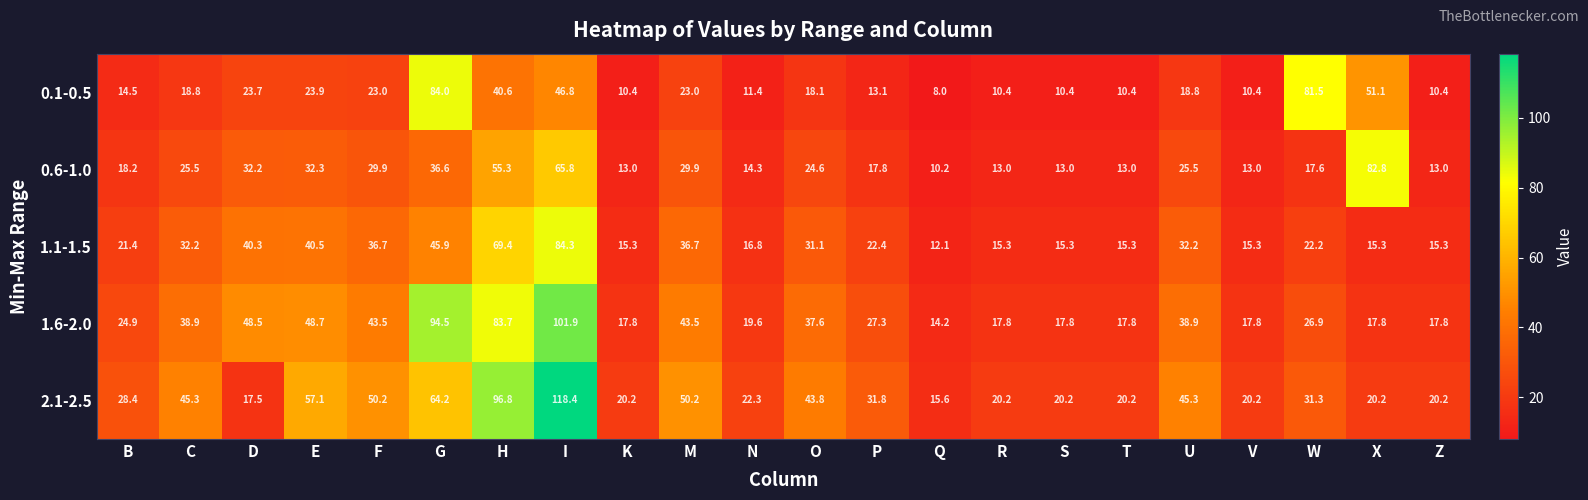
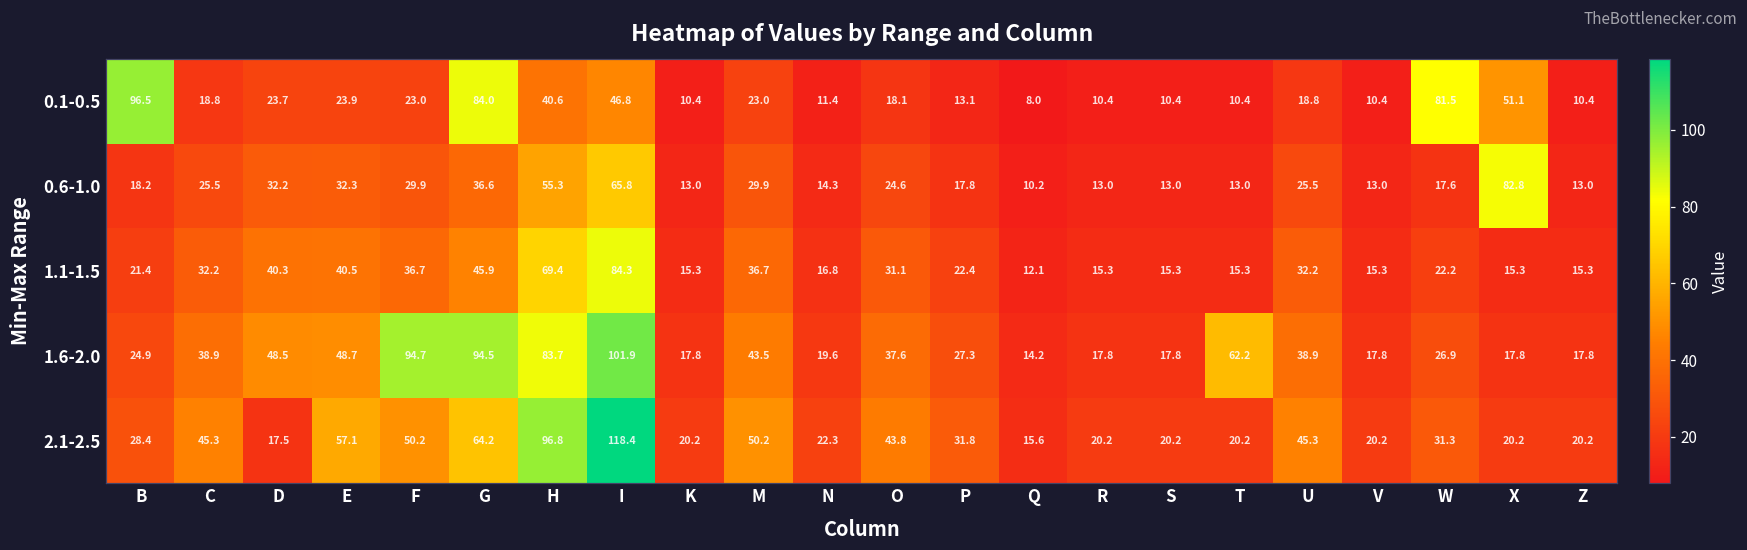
0.1-0.5, B: 14.5 -> 96.5
1.6-2.0, F: 43.5 -> 94.7
1.6-2.0, T: 17.8 -> 62.2
